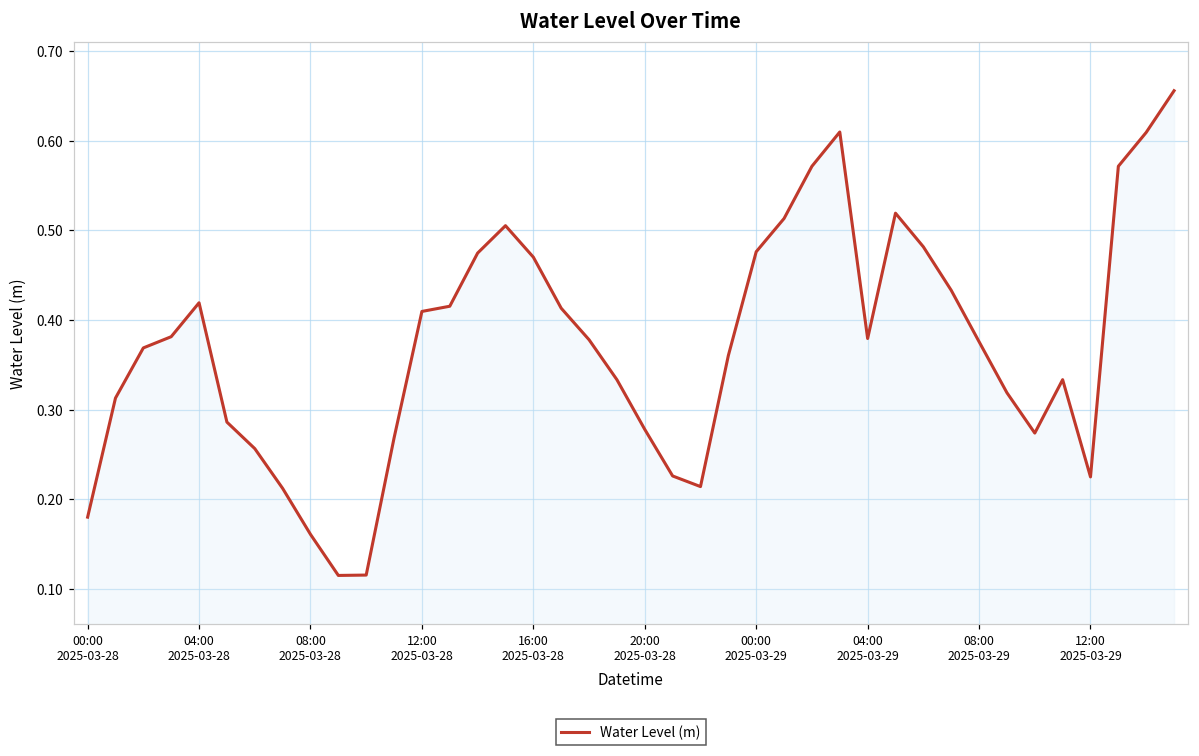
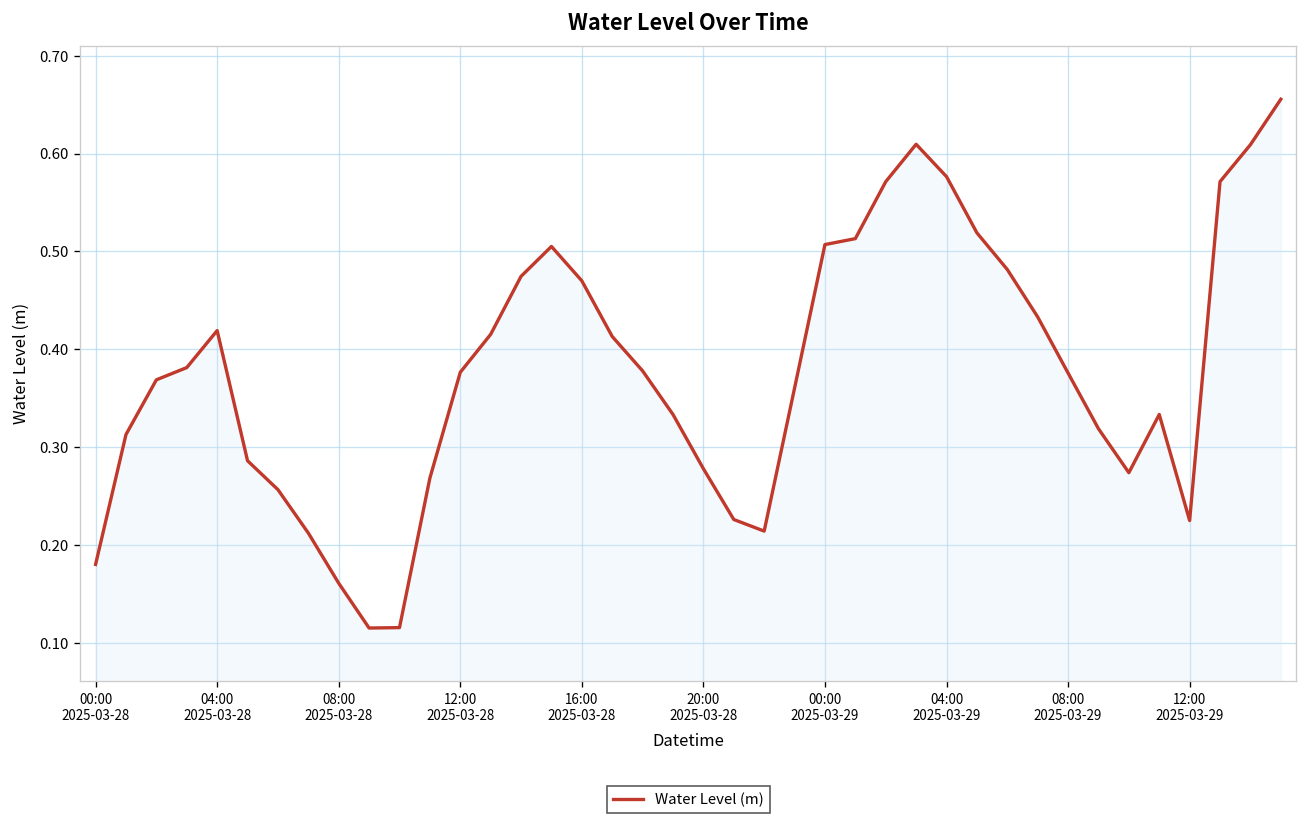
12:00 2025-03-28: 0.41 -> 0.38
00:00 2025-03-29: 0.48 -> 0.51
04:00 2025-03-29: 0.38 -> 0.58
